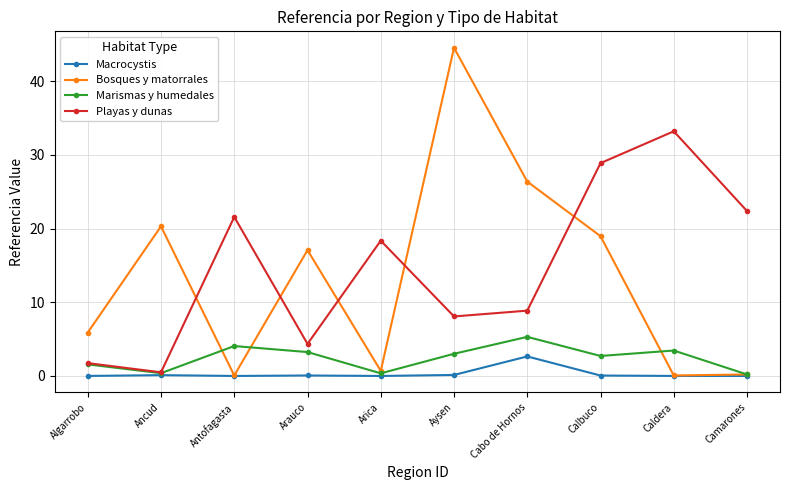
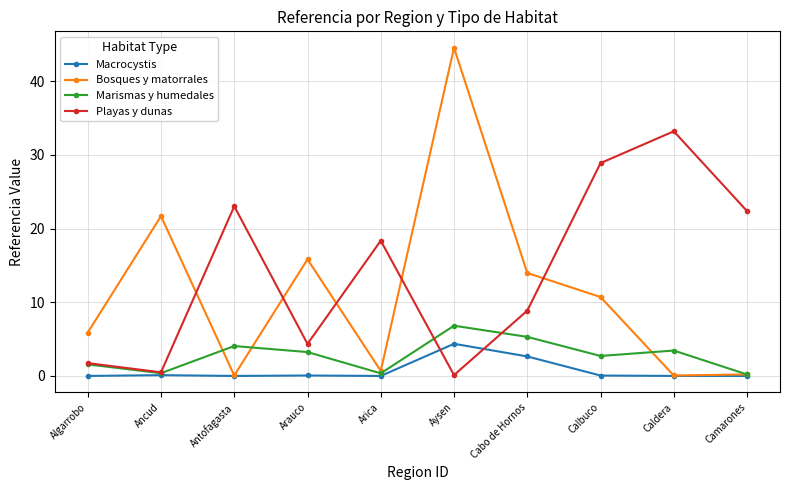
Bosques y matorrales, Ancud: 20 -> 22
Playas y dunas, Antofagasta: 22 -> 23
Bosques y matorrales, Arauco: 17 -> 16
Macrocystis, Aysen: 0 -> 4
Marismas y humedales, Aysen: 3 -> 7
Playas y dunas, Aysen: 8 -> 0
Bosques y matorrales, Cabo de Hornos: 26 -> 14
Bosques y matorrales, Calbuco: 19 -> 11
